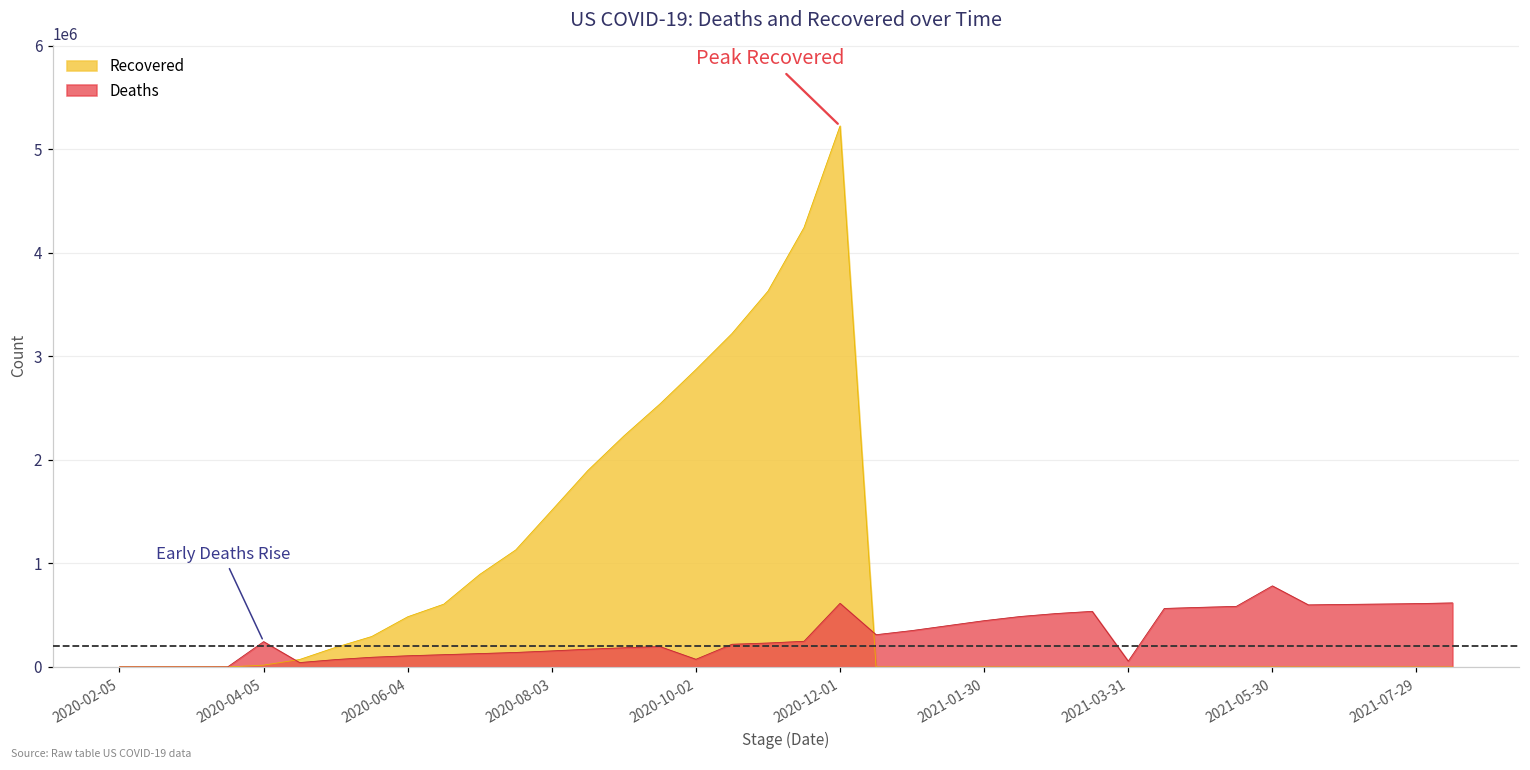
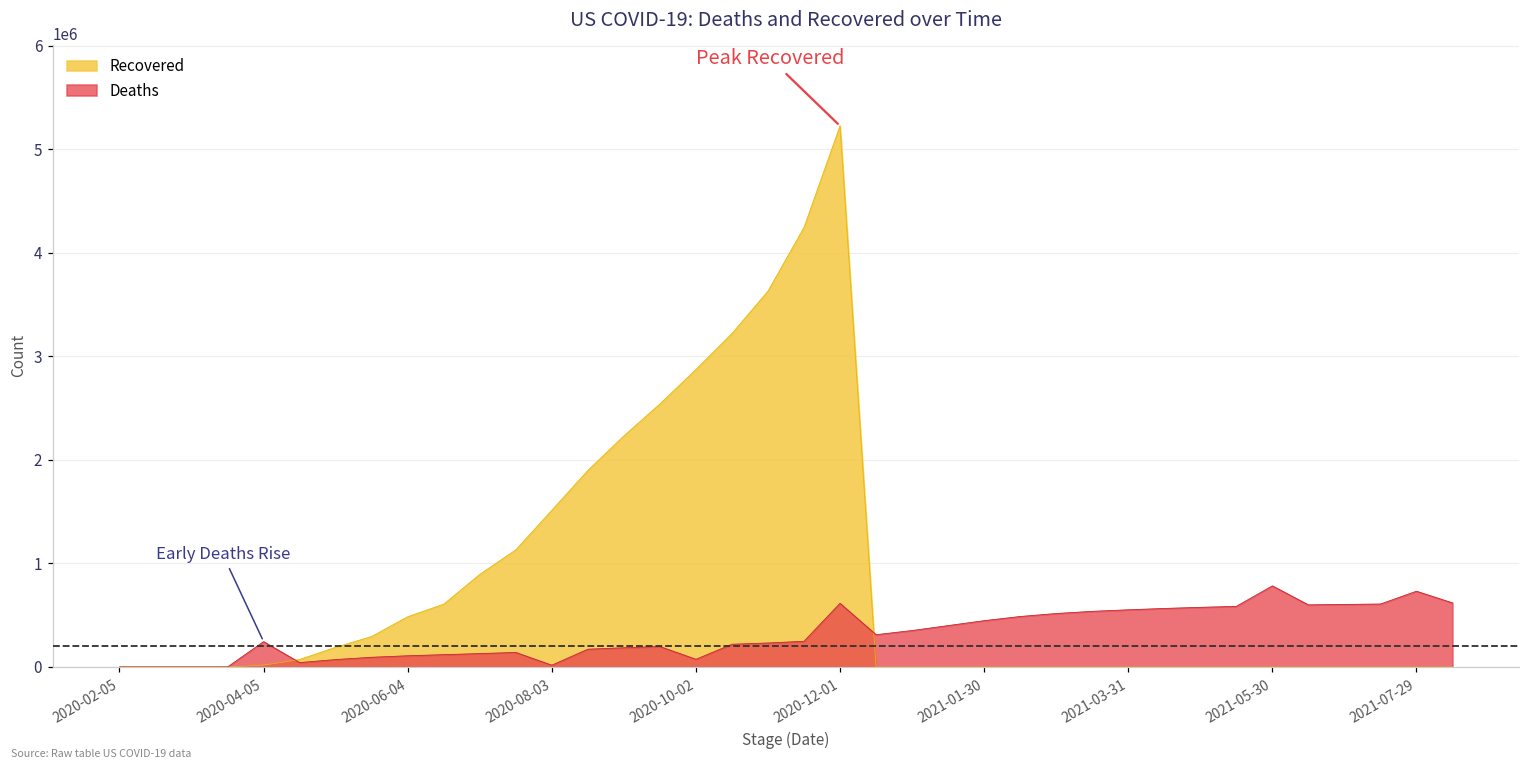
Deaths, 2020-08-03: 200000 -> 0
Deaths, 2021-03-31: 100000 -> 600000
Deaths, 2021-07-29: 600000 -> 700000
